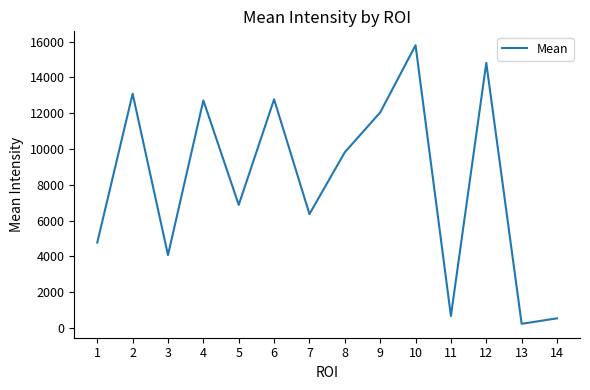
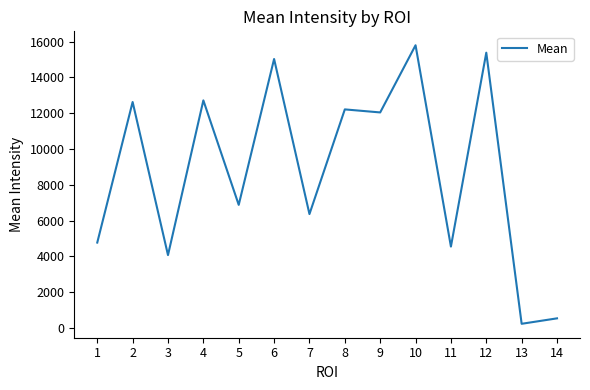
2: 13100 -> 12600
6: 12800 -> 15000
8: 9800 -> 12200
11: 700 -> 4500
12: 14800 -> 15400
